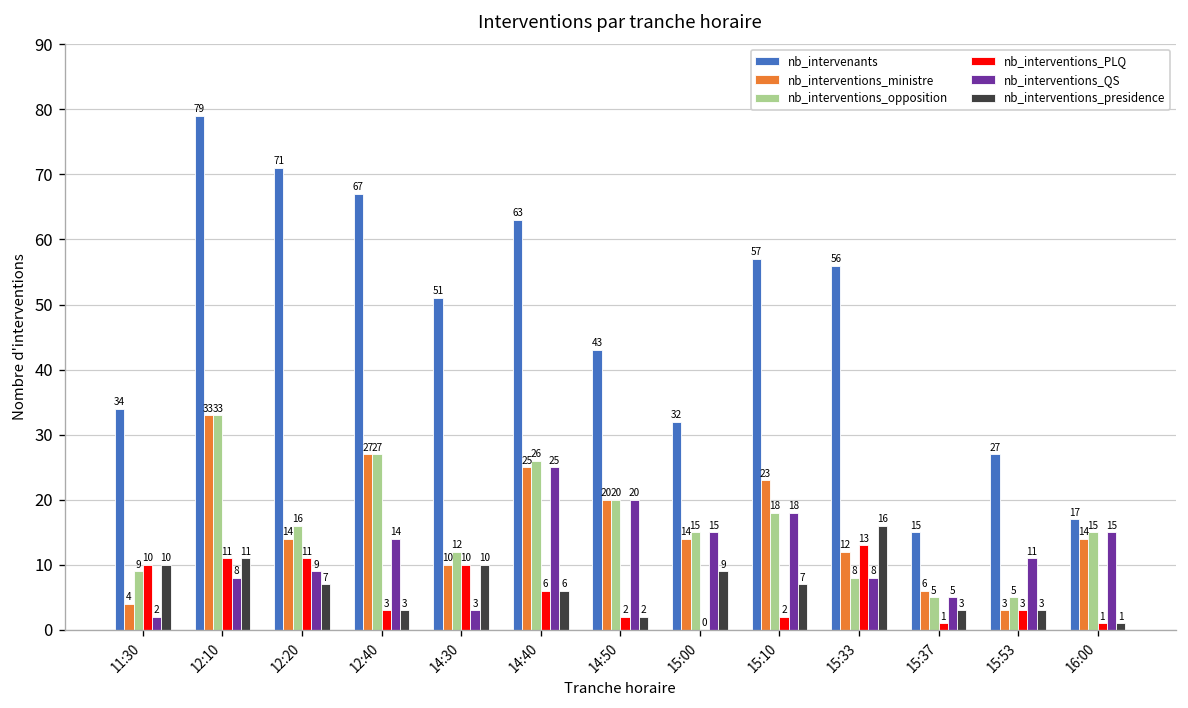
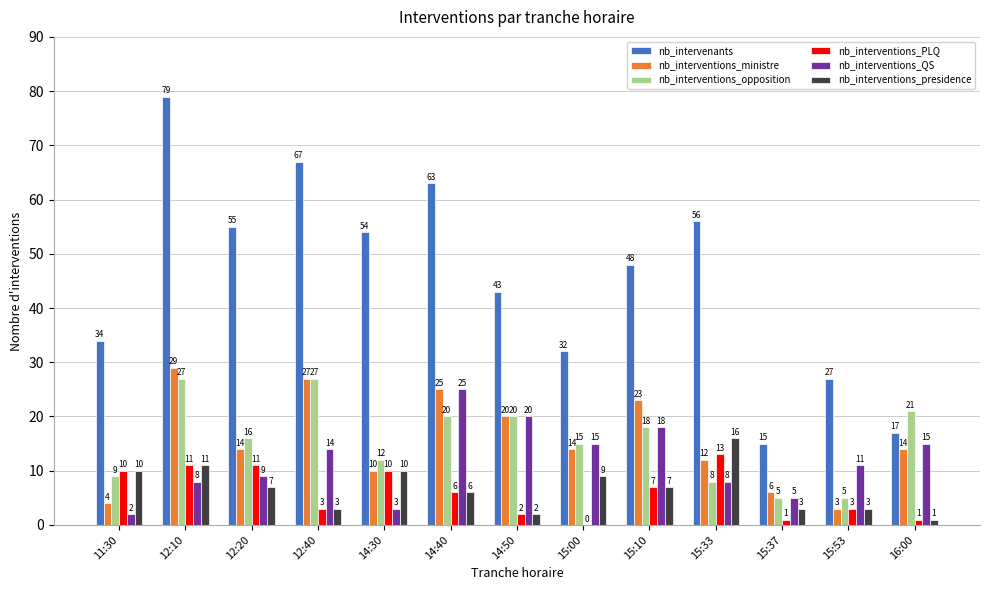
nb_interventions_ministre, 12:10: 33 -> 29
nb_interventions_opposition, 12:10: 33 -> 27
nb_intervenants, 12:20: 71 -> 55
nb_intervenants, 14:30: 51 -> 54
nb_interventions_opposition, 14:40: 26 -> 20
nb_intervenants, 15:10: 57 -> 48
nb_interventions_PLQ, 15:10: 2 -> 7
nb_interventions_opposition, 16:00: 15 -> 21
